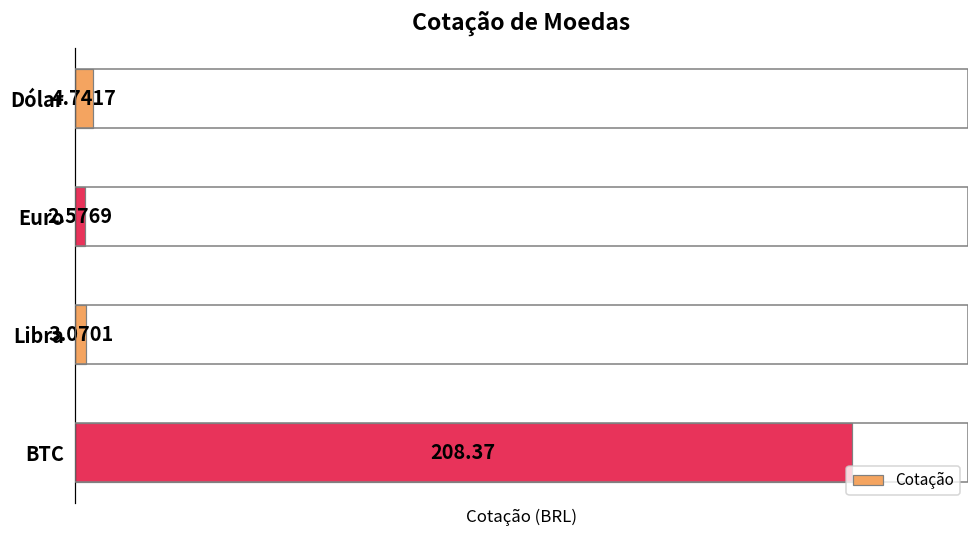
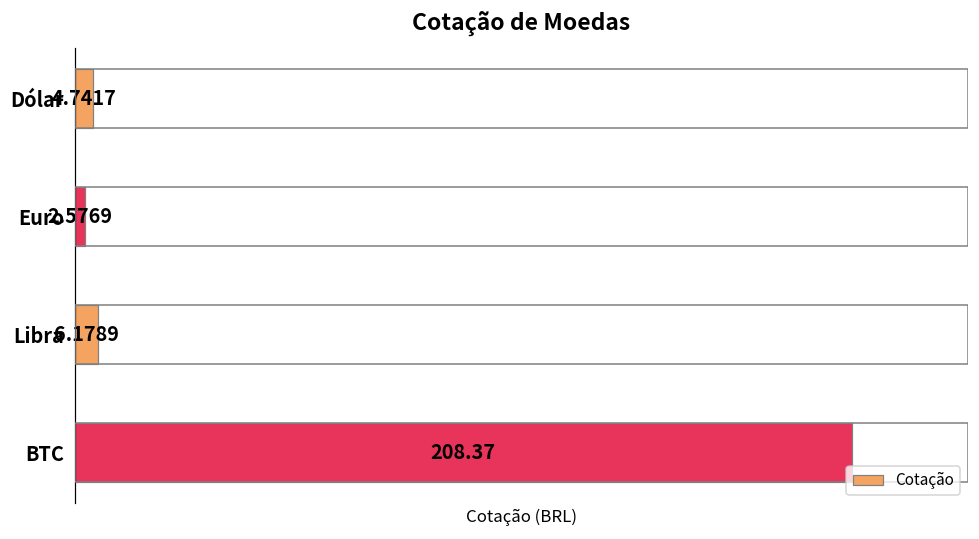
Libra: 3.0701 -> 6.1789
